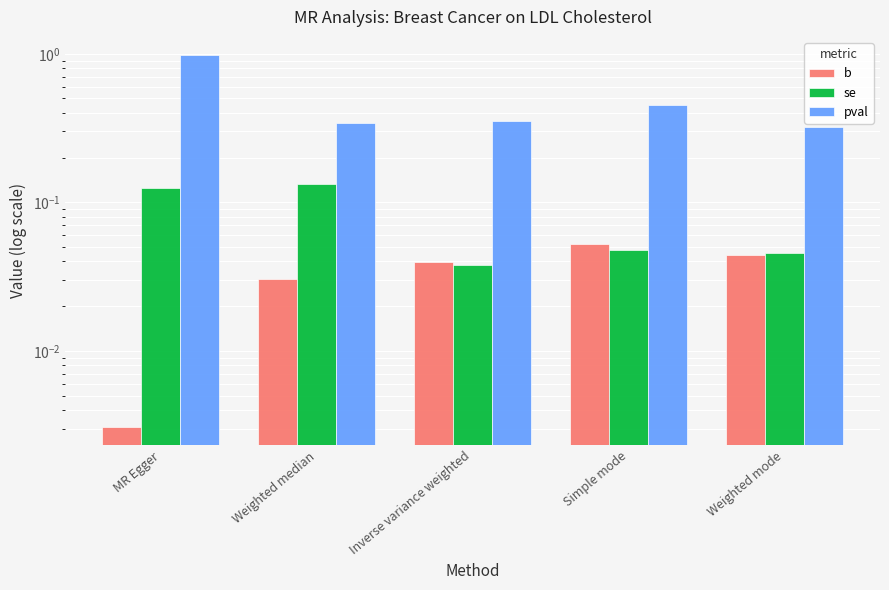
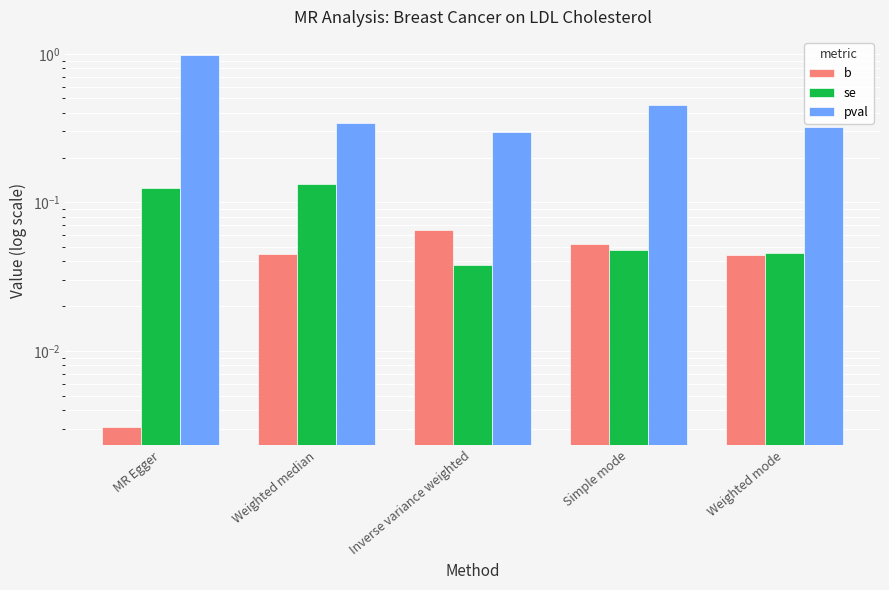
b, Weighted median: 0.030 -> 0.045
b, Inverse variance weighted: 0.040 -> 0.07
pval, Inverse variance weighted: 0.35 -> 0.30
